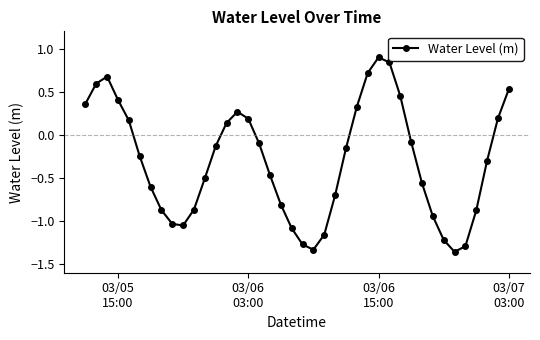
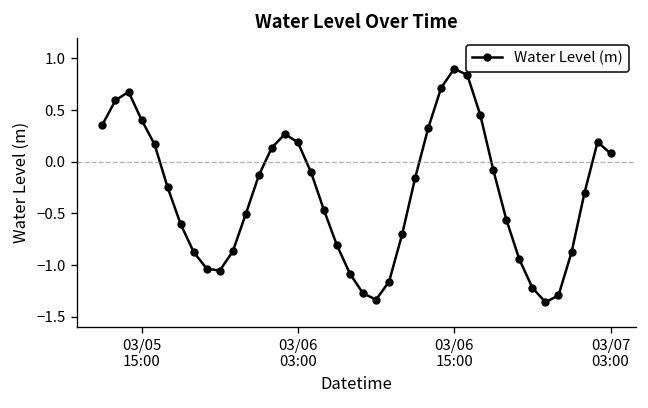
03/07 03:00: 0.5 -> 0.1
